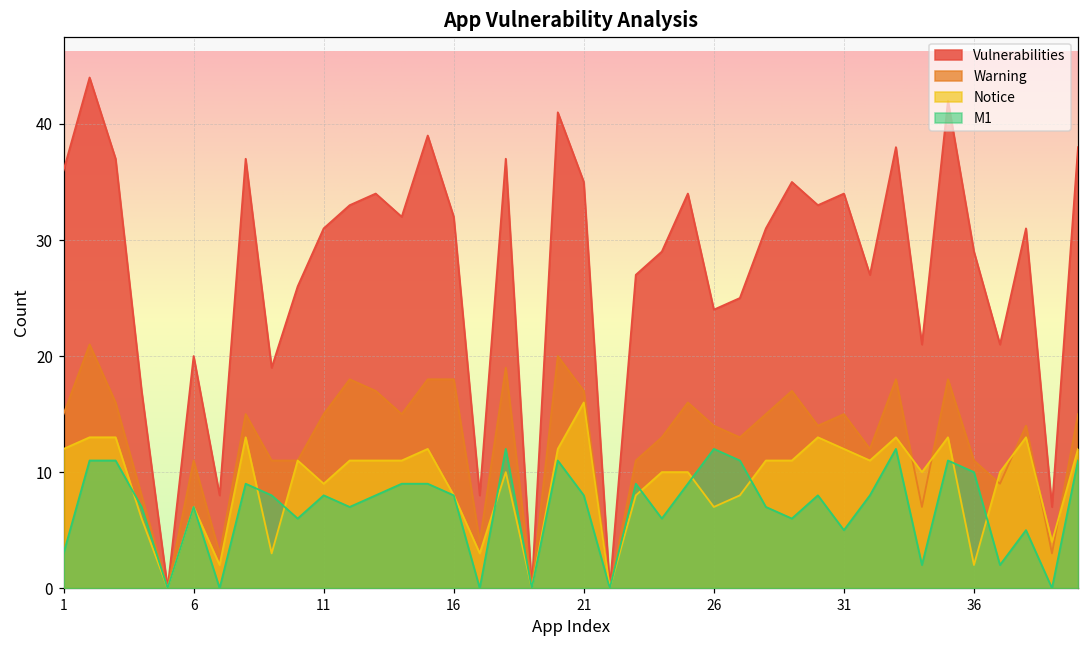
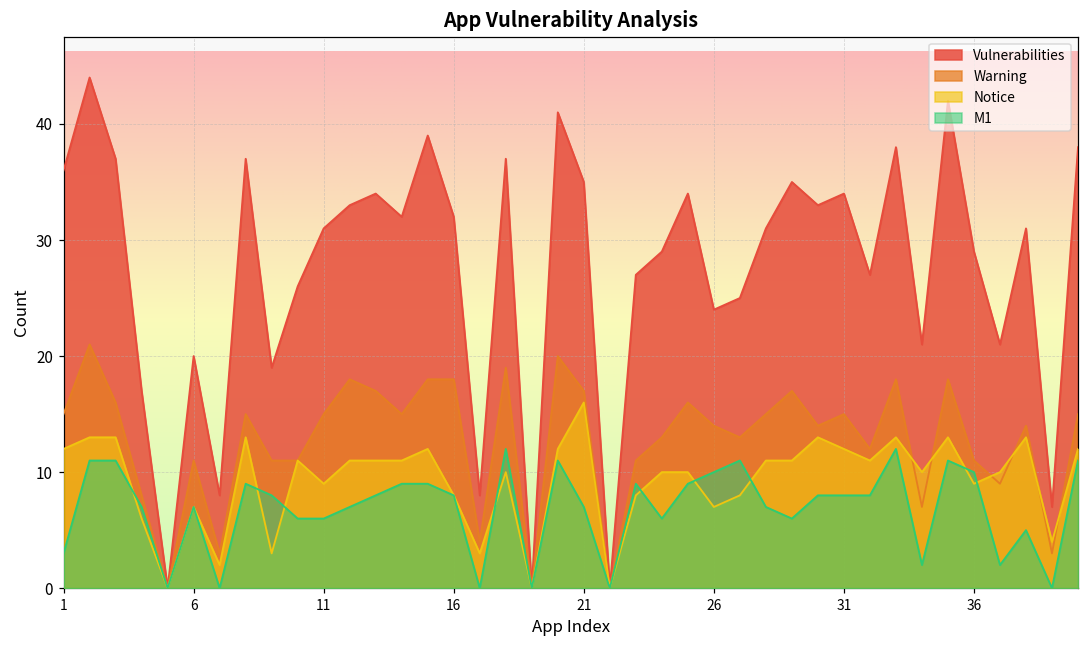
M1, 11: 8 -> 6
M1, 21: 8 -> 7
M1, 26: 12 -> 10
M1, 31: 5 -> 8
Notice, 36: 2 -> 9
